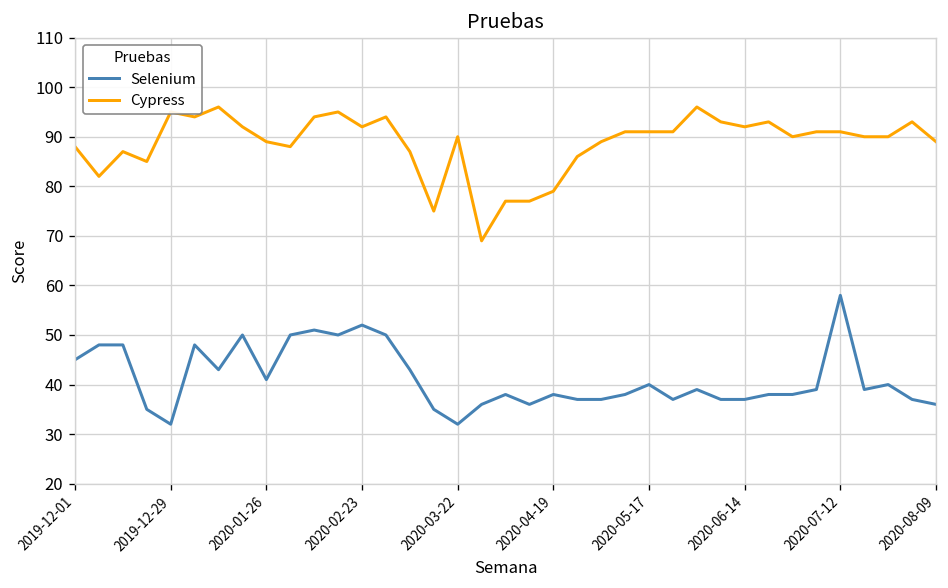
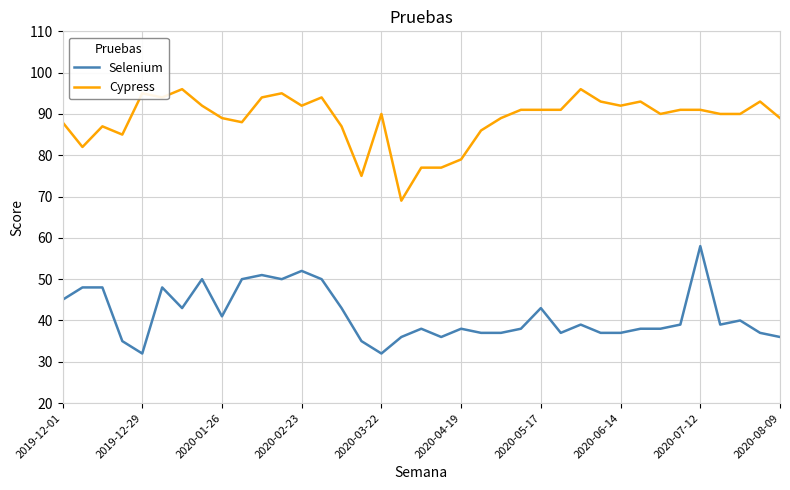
Selenium, 2020-05-17: 40 -> 43
